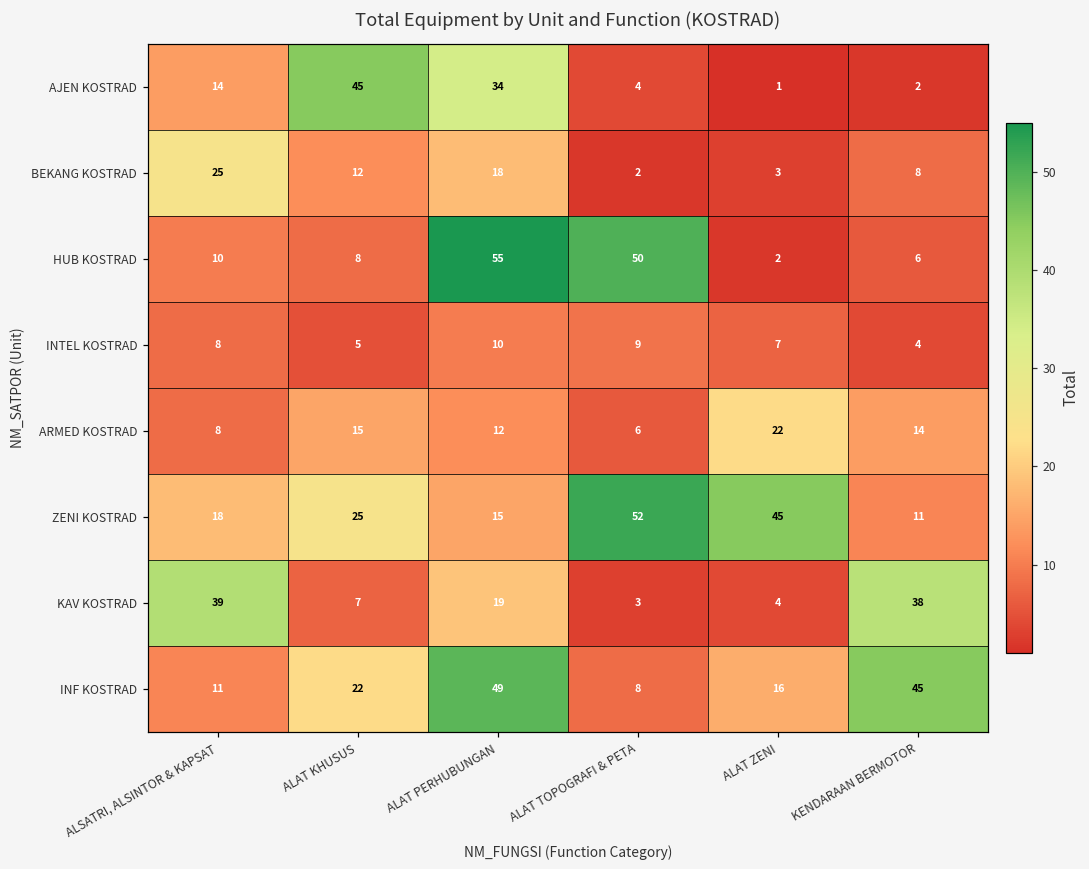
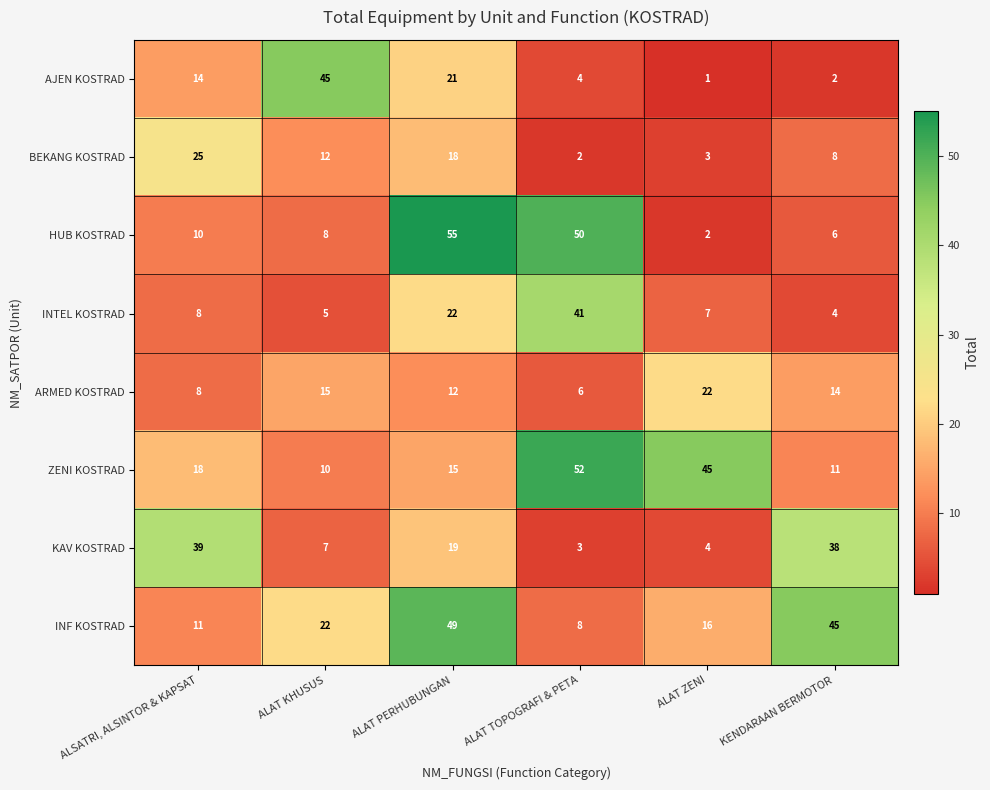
AJEN KOSTRAD, ALAT PERHUBUNGAN: 34 -> 21
INTEL KOSTRAD, ALAT PERHUBUNGAN: 10 -> 22
INTEL KOSTRAD, ALAT TOPOGRAFI & PETA: 9 -> 41
ZENI KOSTRAD, ALAT KHUSUS: 25 -> 10
